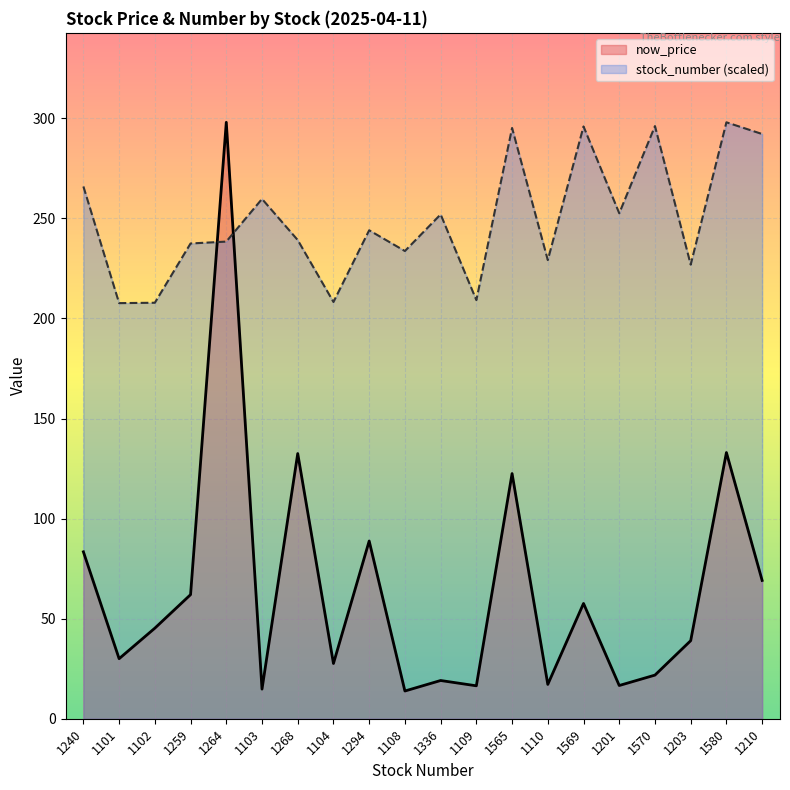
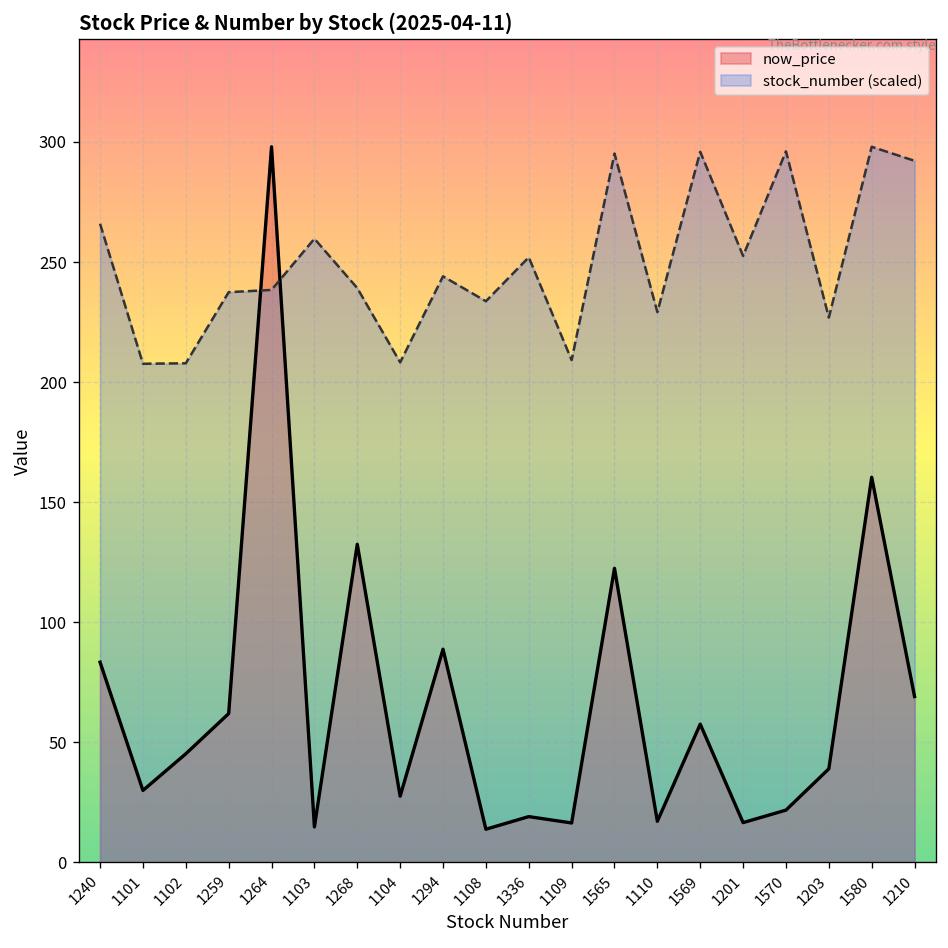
now_price, 1580: 133 -> 160
